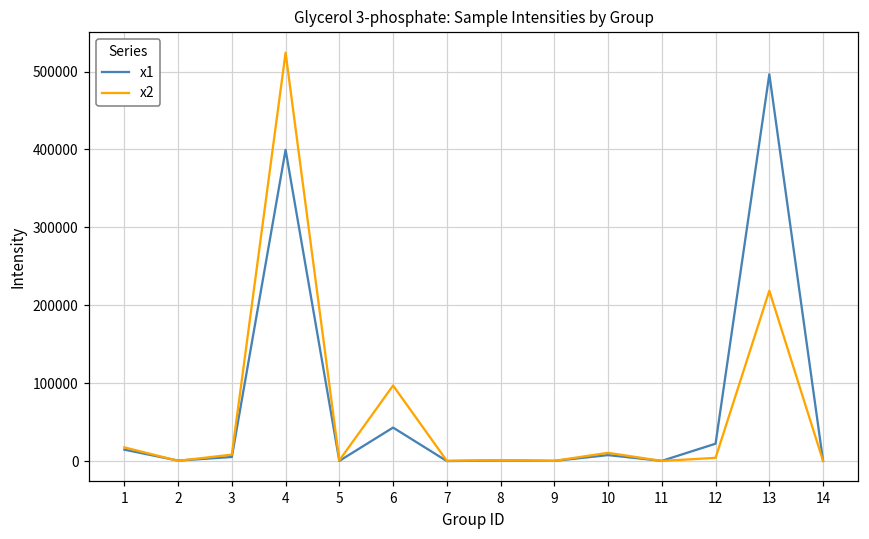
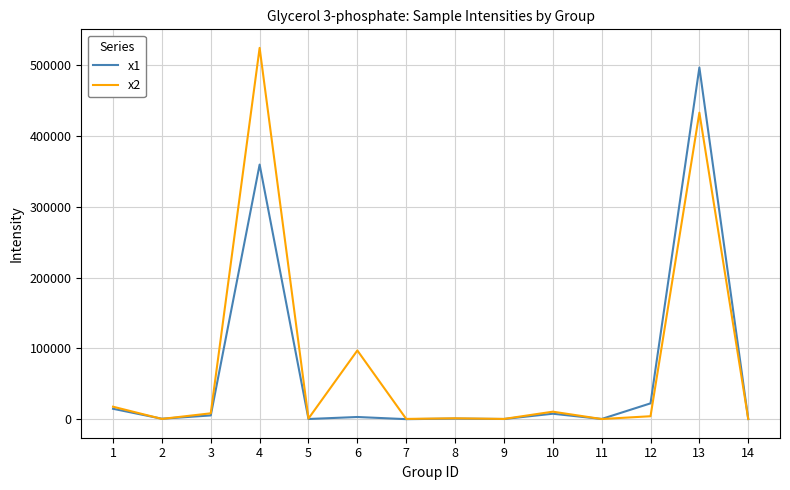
x1, 4: 400000 -> 360000
x1, 6: 40000 -> 0
x2, 13: 220000 -> 430000
